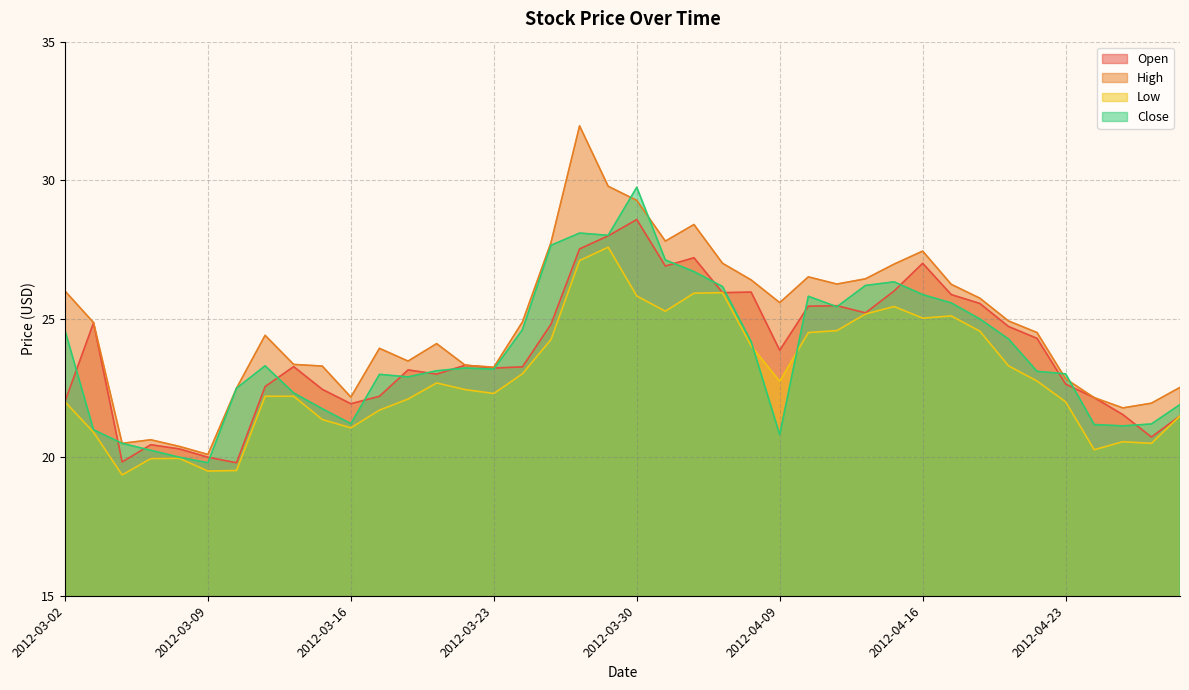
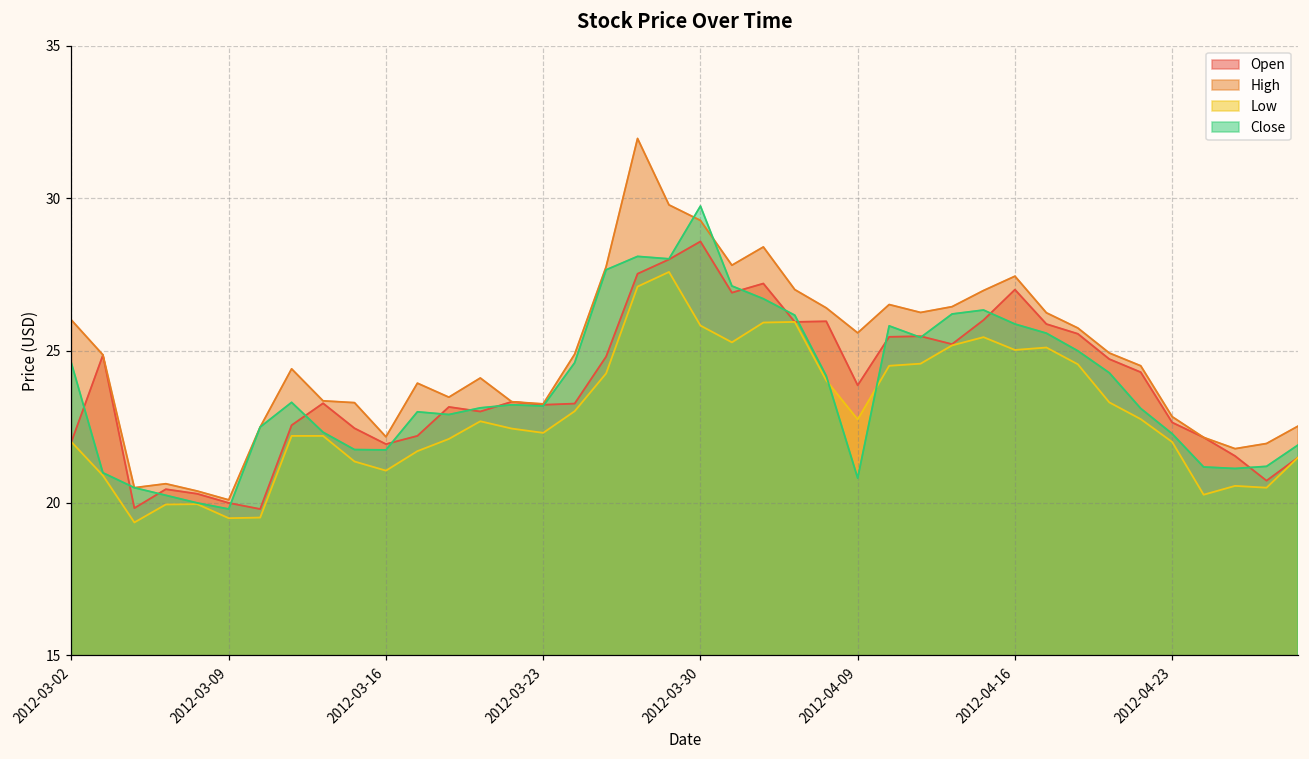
Close, 2012-03-16: 21.2 -> 21.7
Close, 2012-04-23: 23.0 -> 22.3
